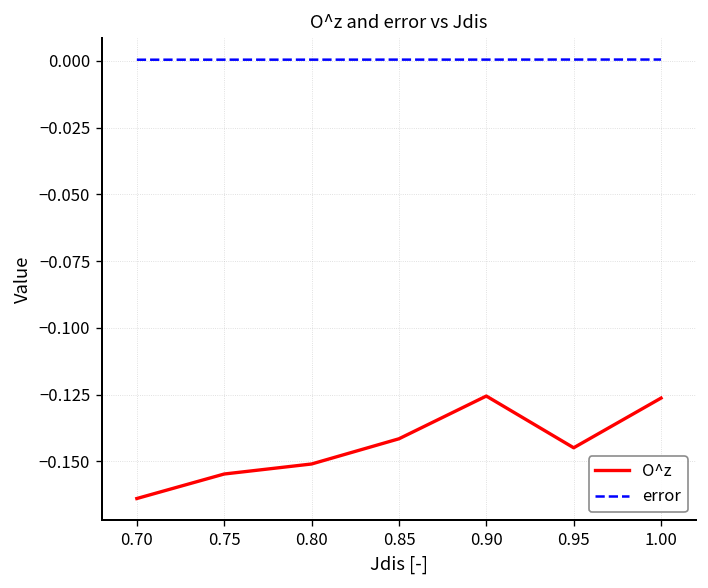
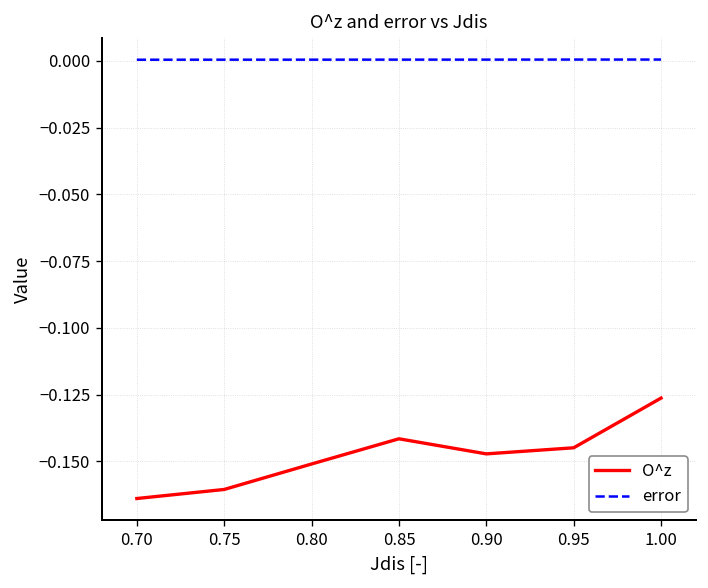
O^z, 0.75: -0.155 -> -0.160
O^z, 0.90: -0.125 -> -0.147
